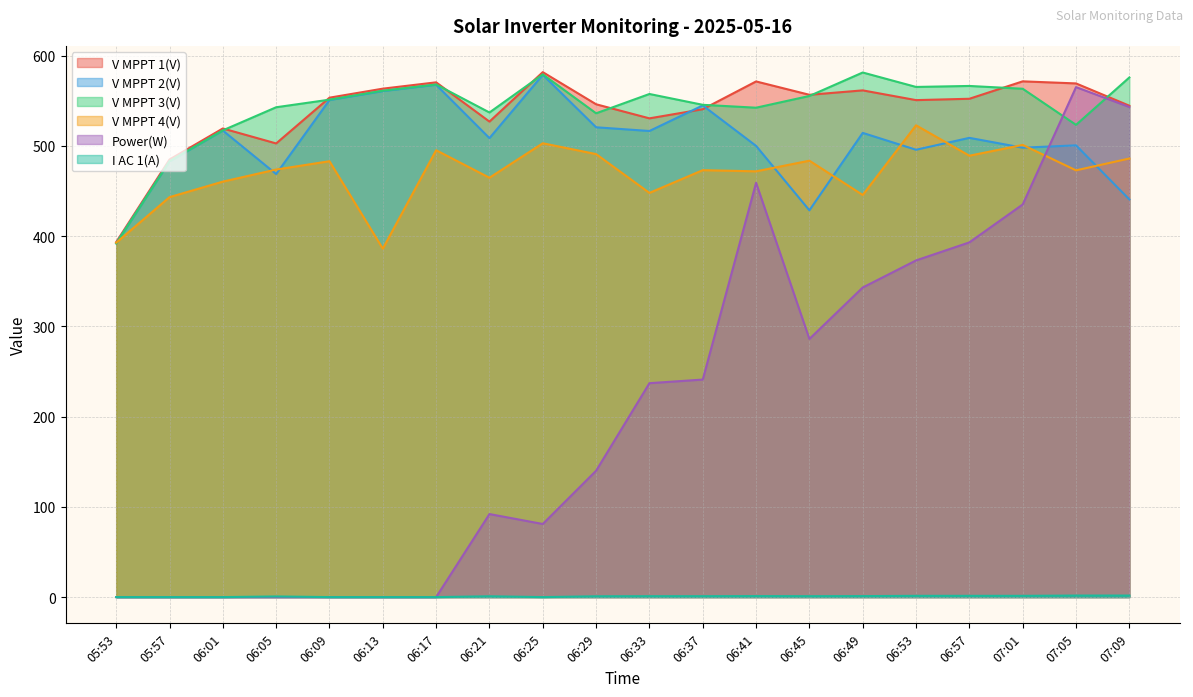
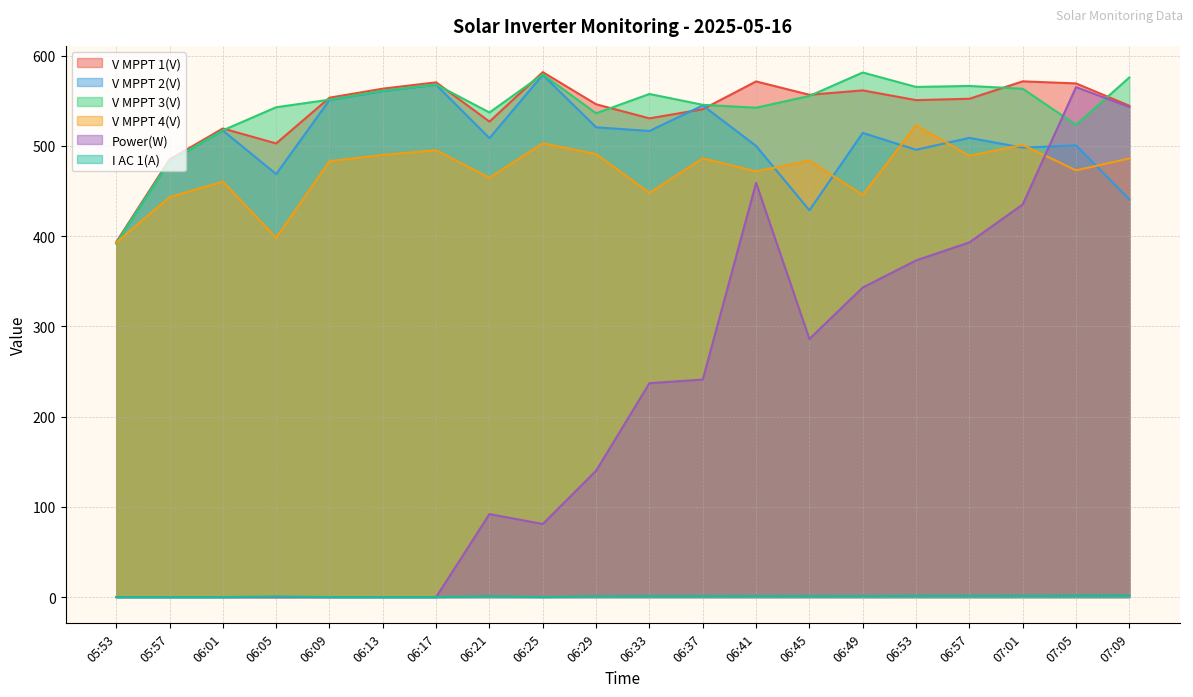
V MPPT 4(V), 06:05: 470 -> 400
V MPPT 4(V), 06:13: 390 -> 490
V MPPT 4(V), 06:37: 470 -> 490
